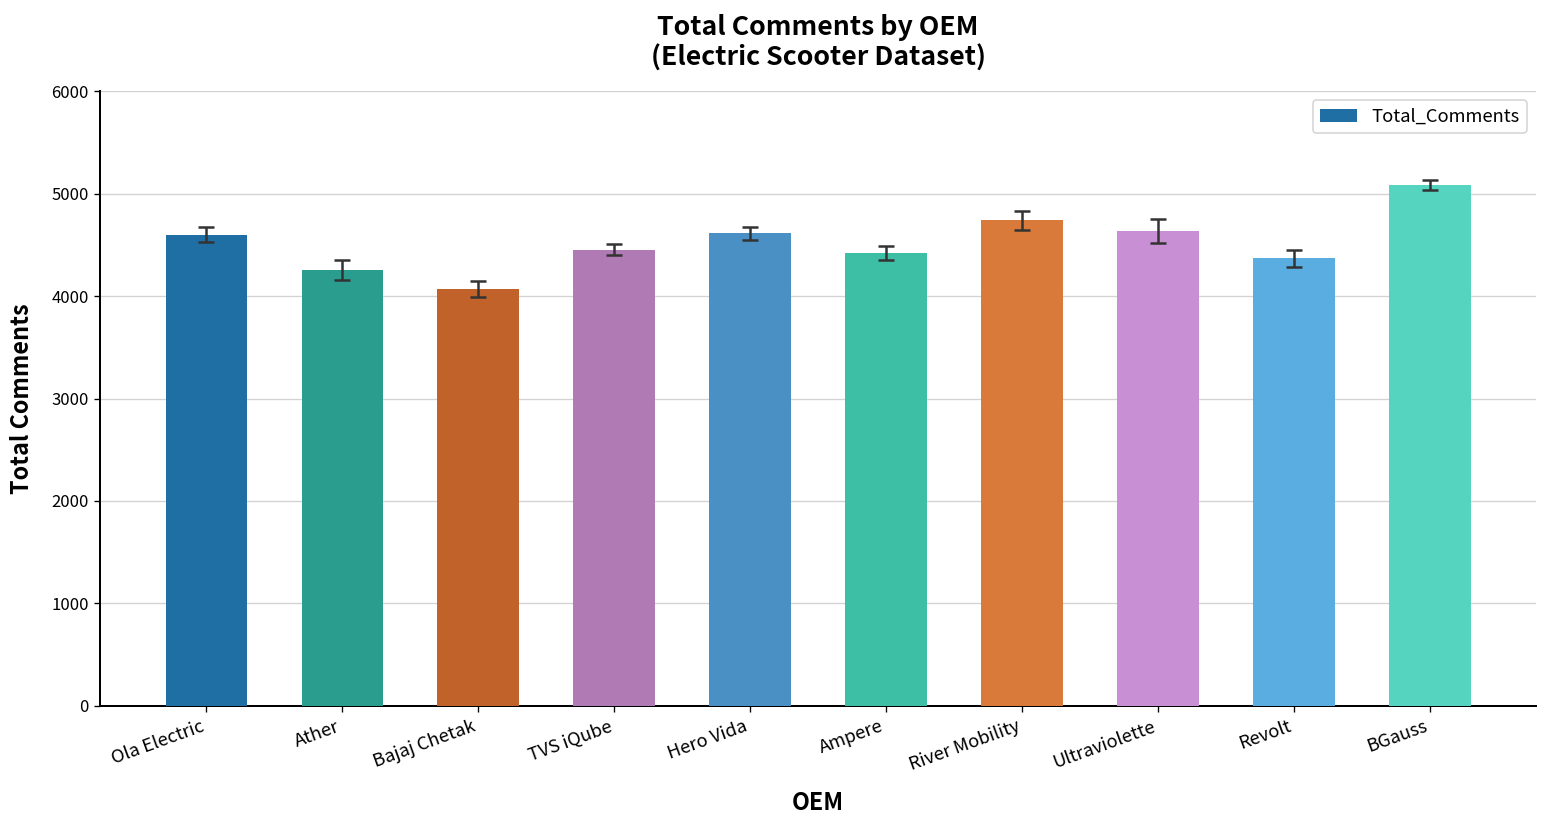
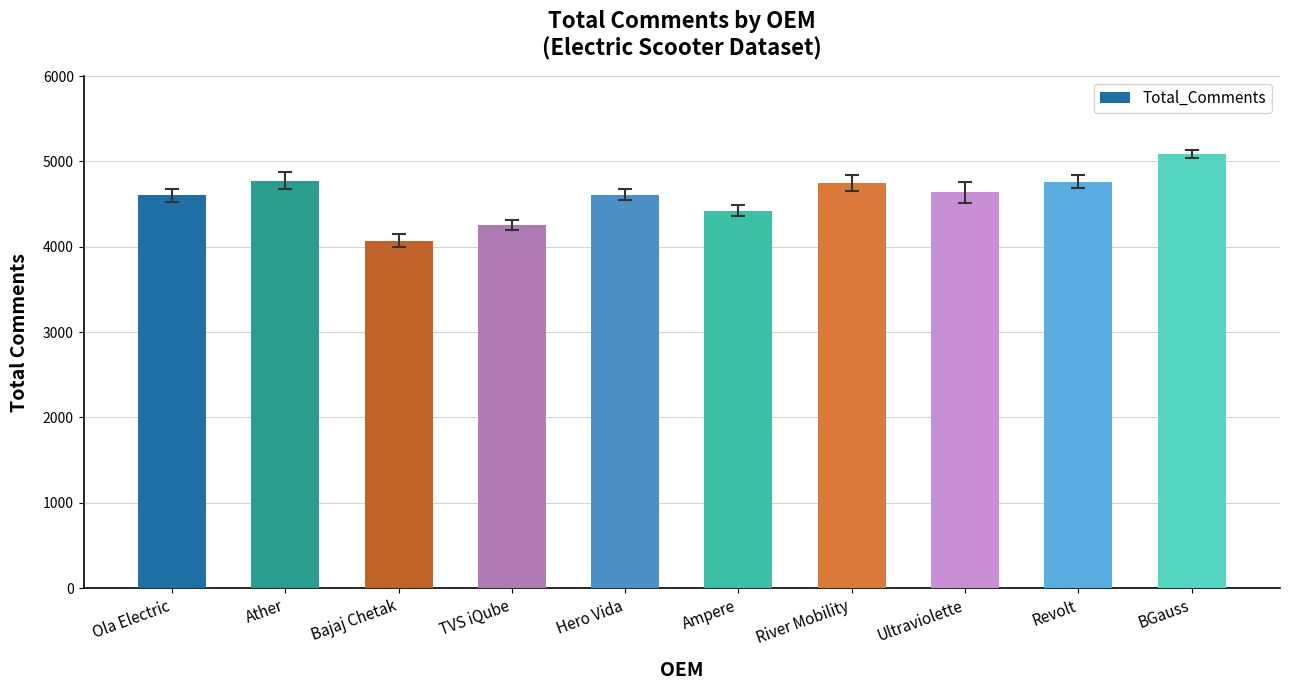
Total_Comments, Ather: 4300 -> 4800
Total_Comments, TVS iQube: 4500 -> 4300
Total_Comments, Revolt: 4400 -> 4800
